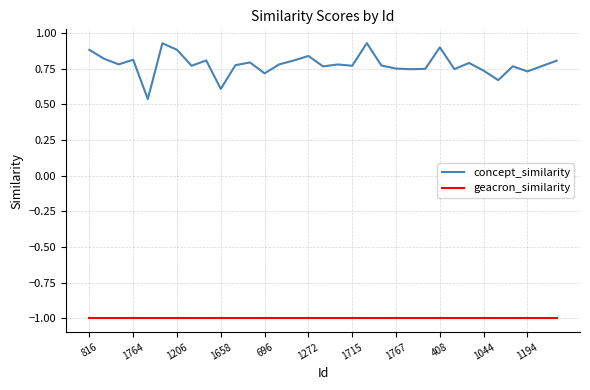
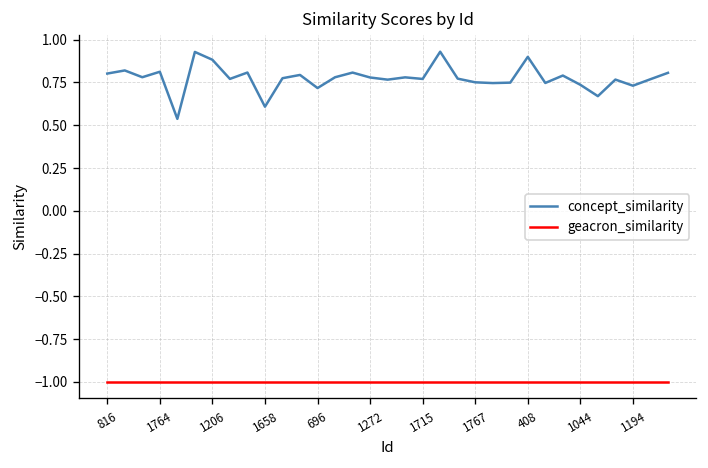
concept_similarity, 816: 0.88 -> 0.80
concept_similarity, 1272: 0.84 -> 0.78
